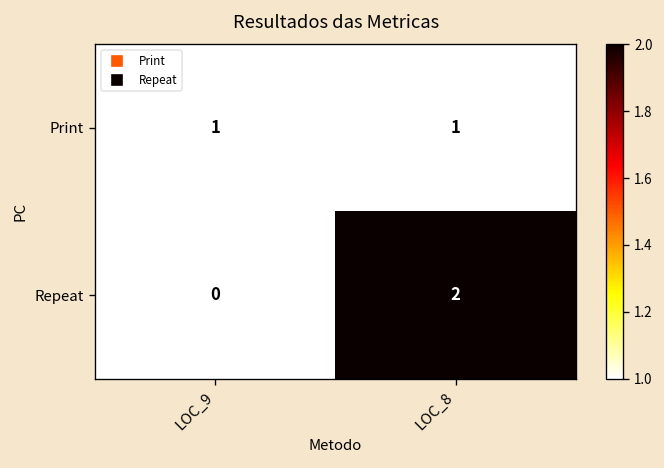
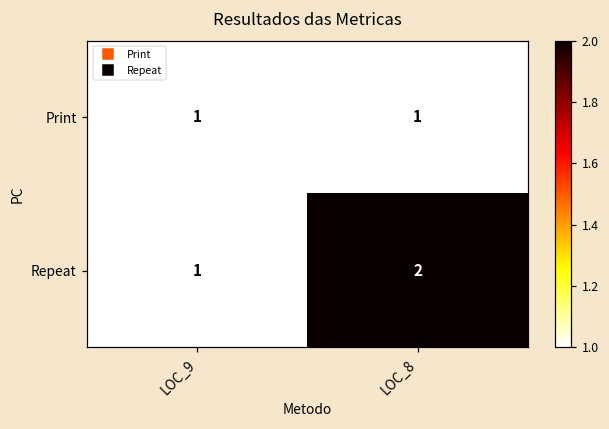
Repeat, LOC_9: 0 -> 1
